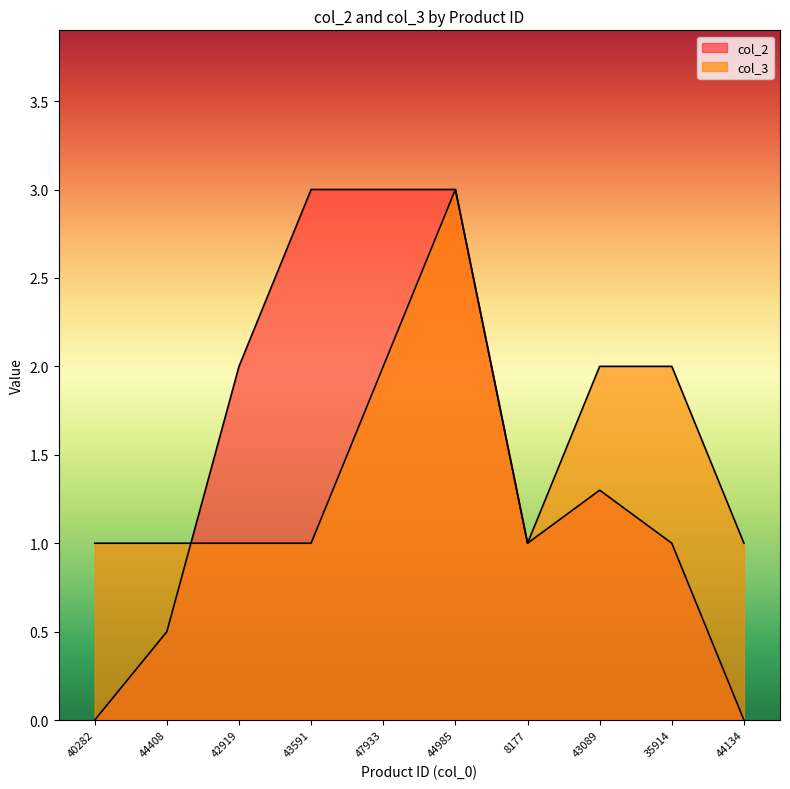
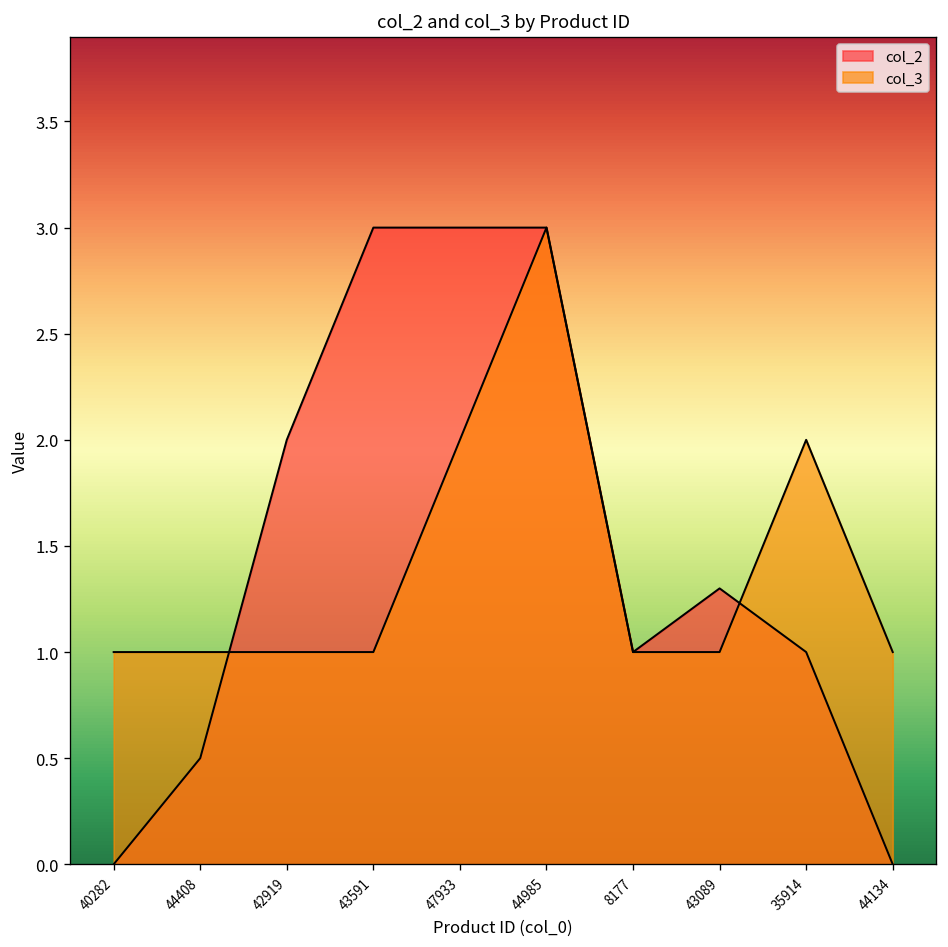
col_3, 43089: 2 -> 1
